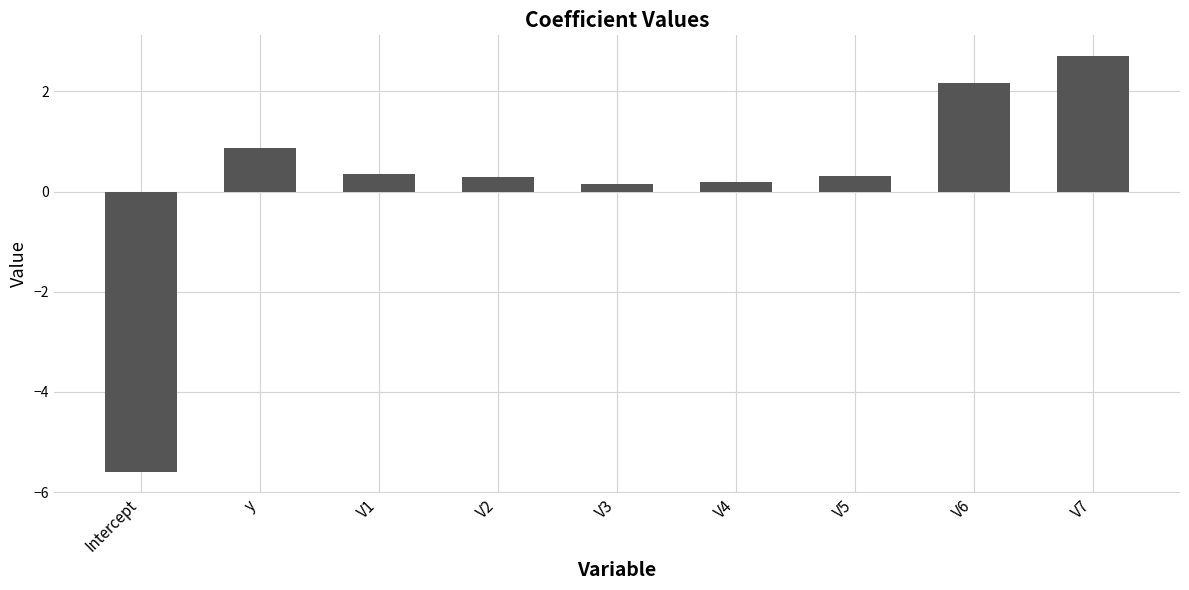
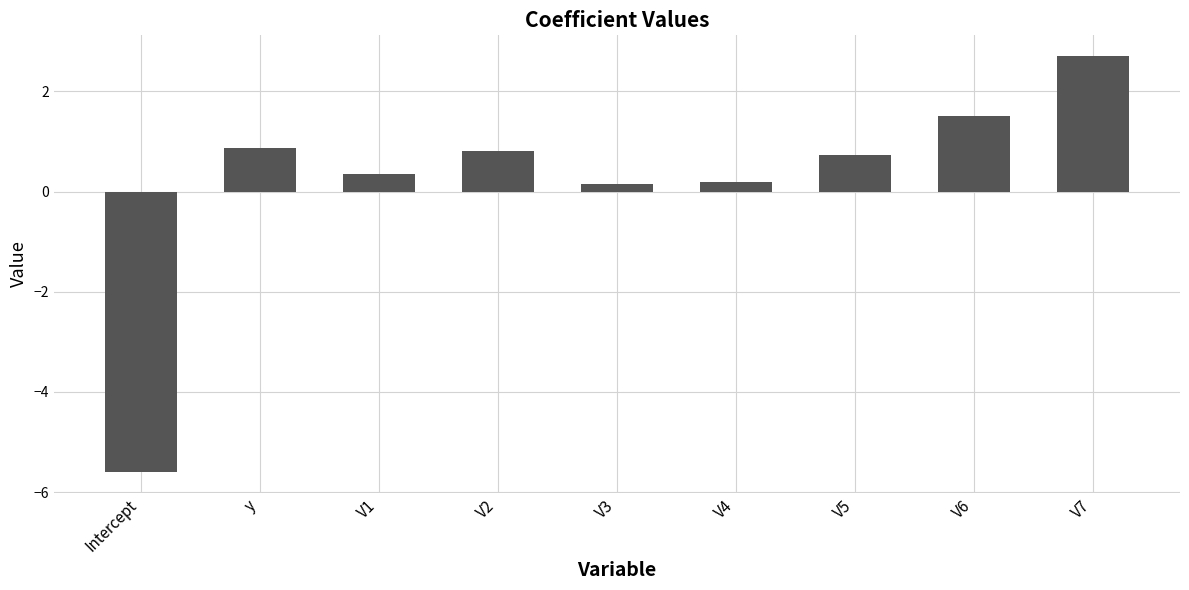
V2: 0.3 -> 0.8
V5: 0.3 -> 0.7
V6: 2.2 -> 1.5
